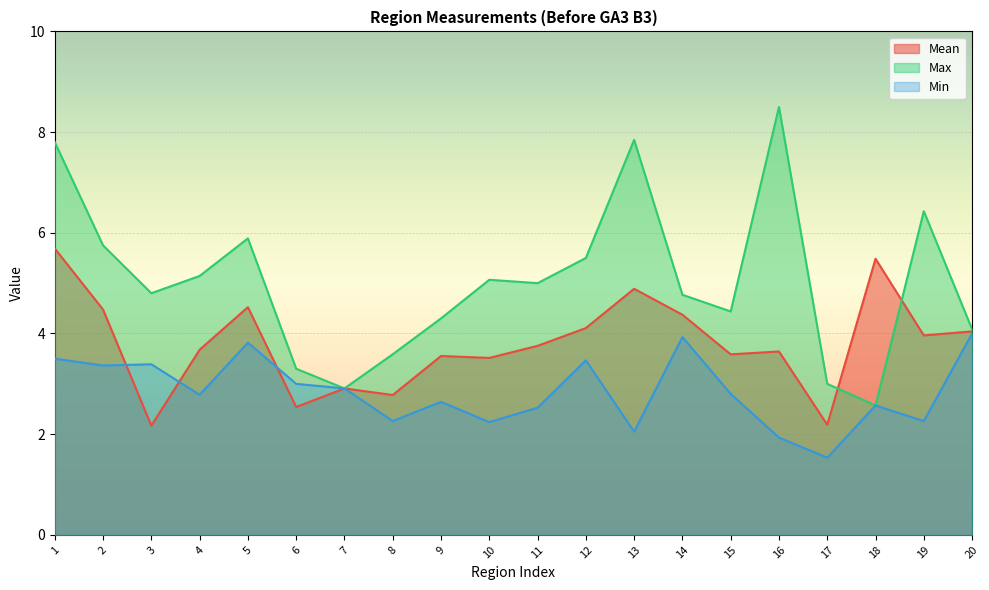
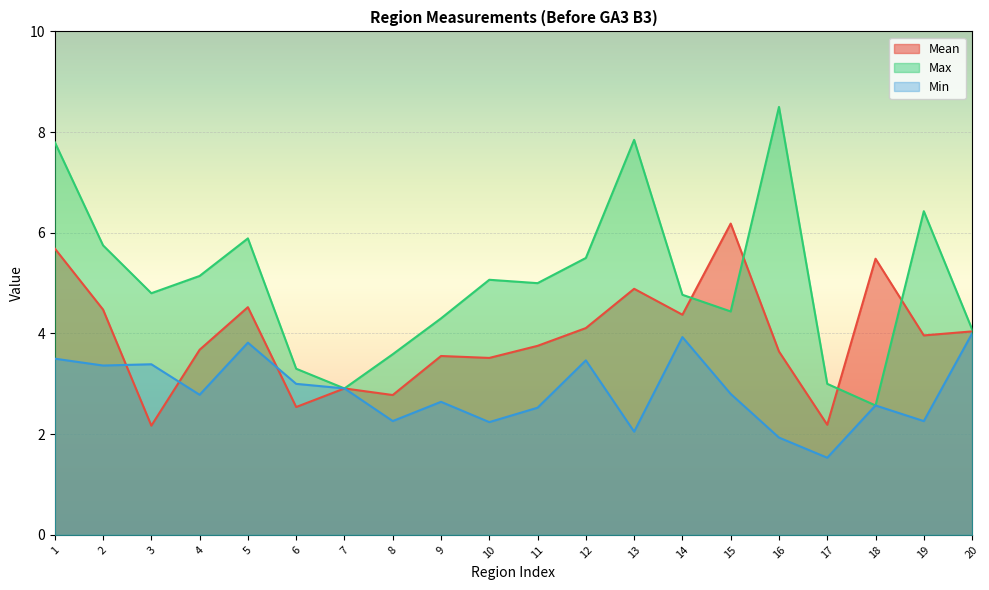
Mean, 15: 3.6 -> 6.2
